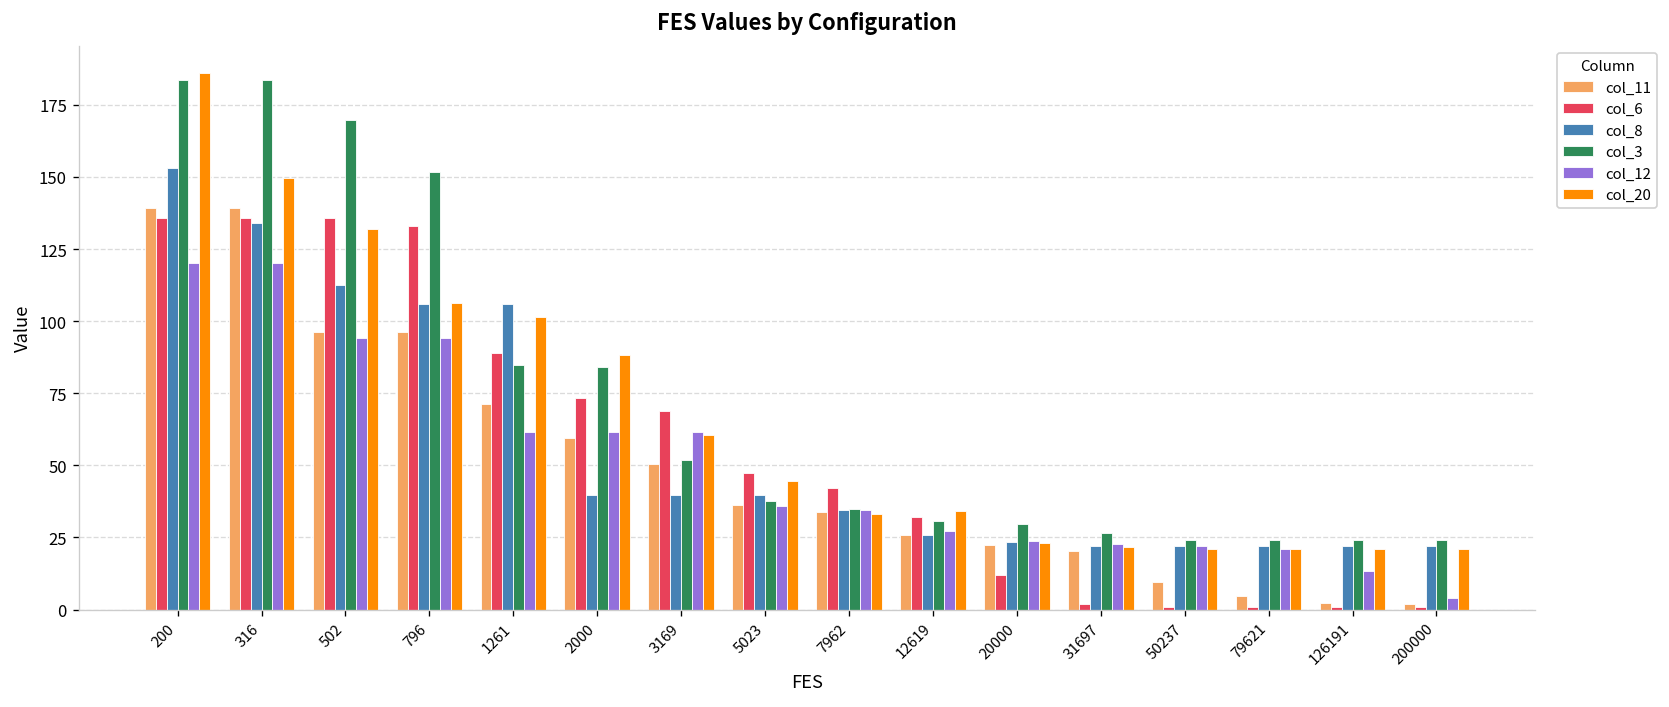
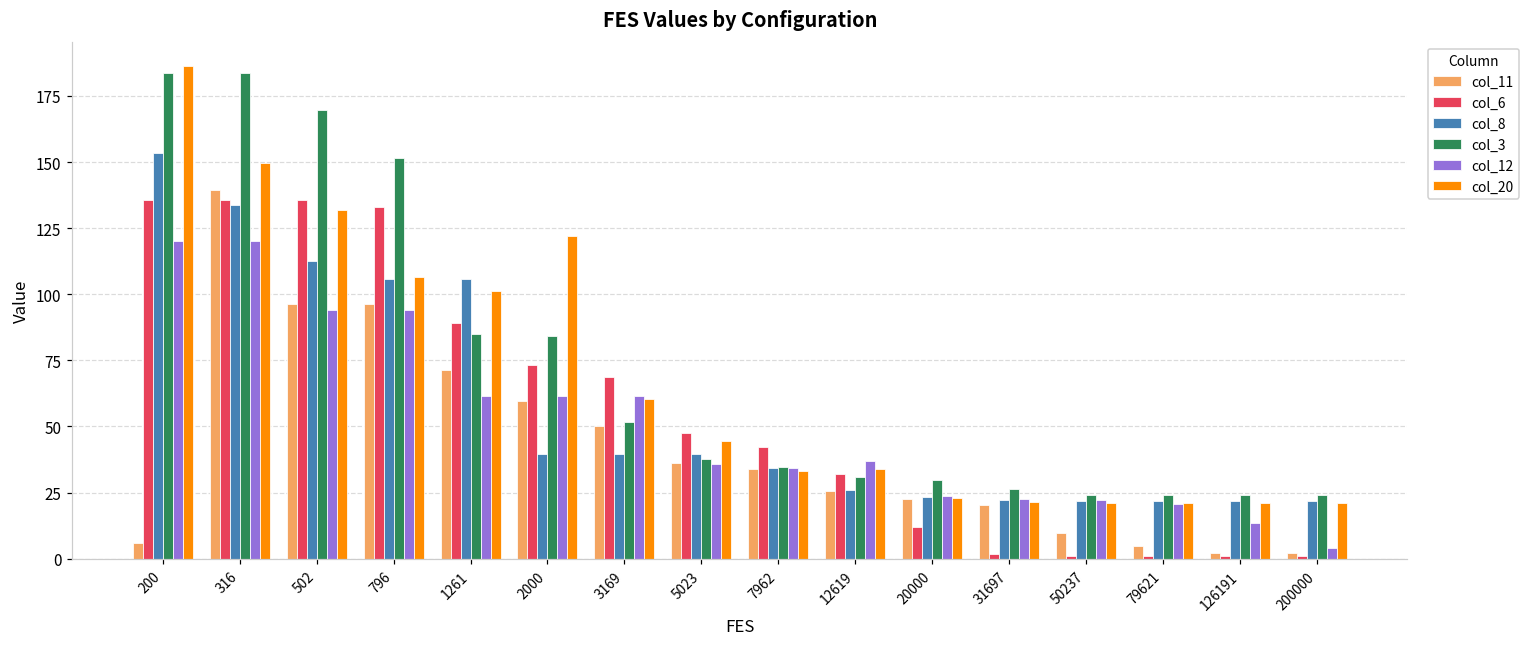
col_11, 200: 139 -> 6
col_20, 2000: 88 -> 122
col_12, 12619: 27 -> 37
